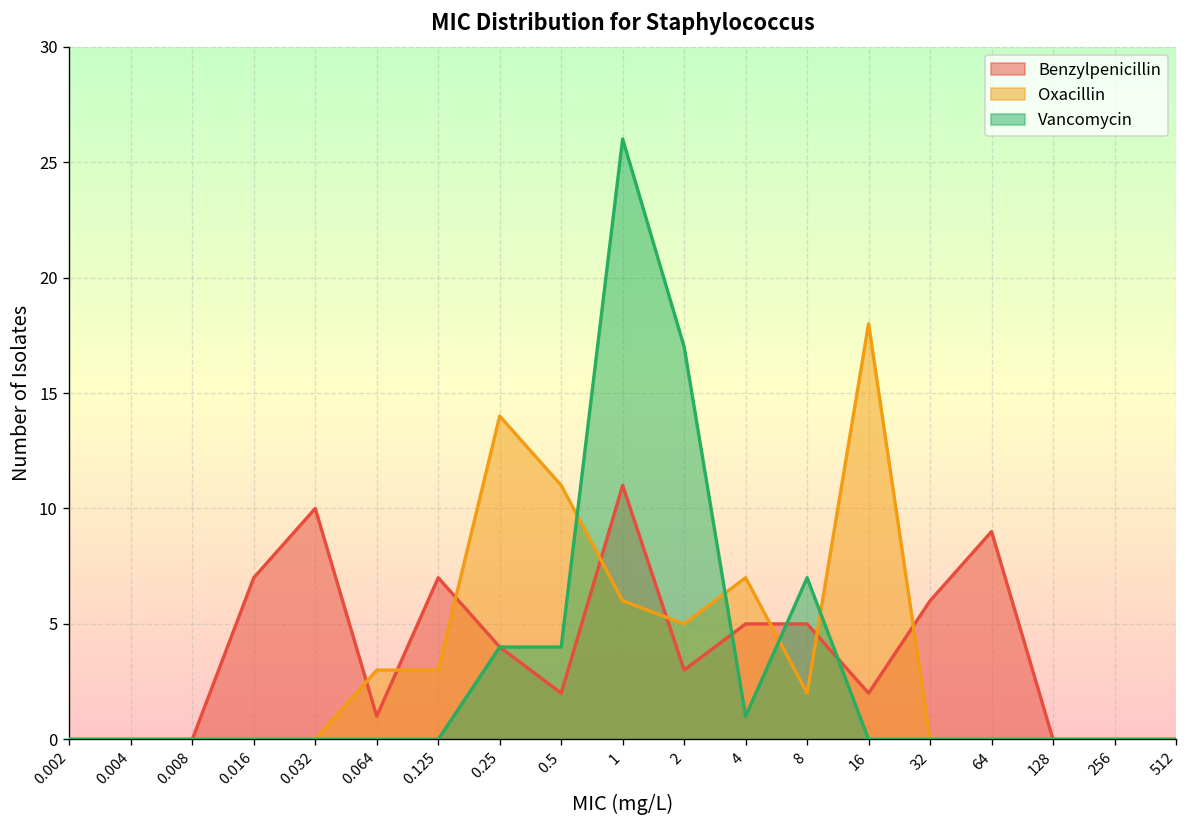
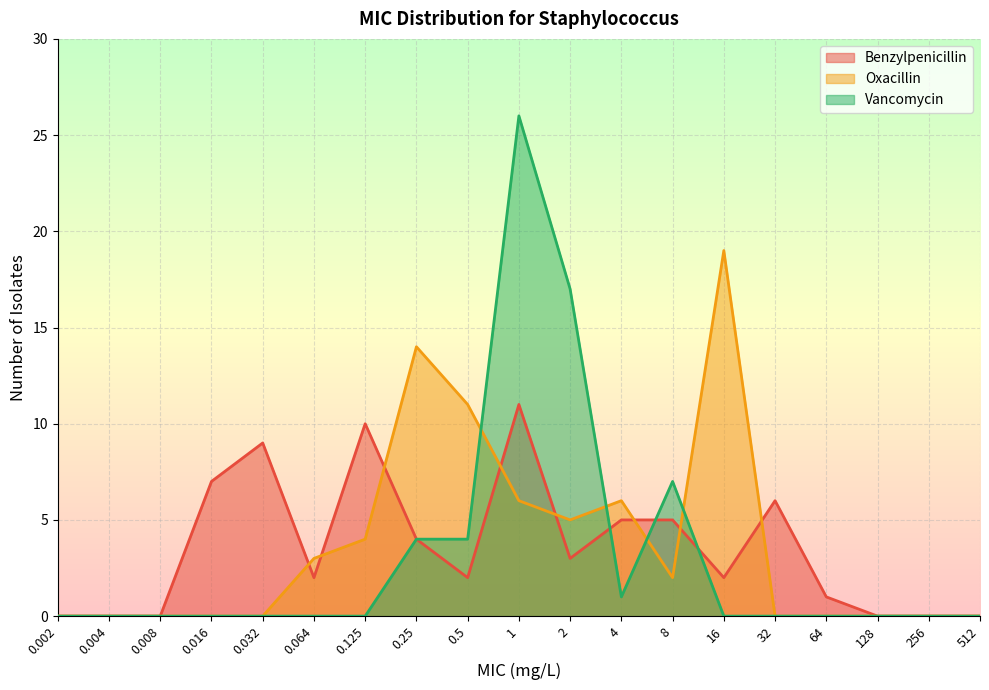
Benzylpenicillin, 0.032: 10 -> 9
Benzylpenicillin, 0.064: 1 -> 2
Benzylpenicillin, 0.125: 7 -> 10
Oxacillin, 0.125: 3 -> 4
Oxacillin, 4: 7 -> 6
Oxacillin, 16: 18 -> 19
Benzylpenicillin, 64: 9 -> 1
